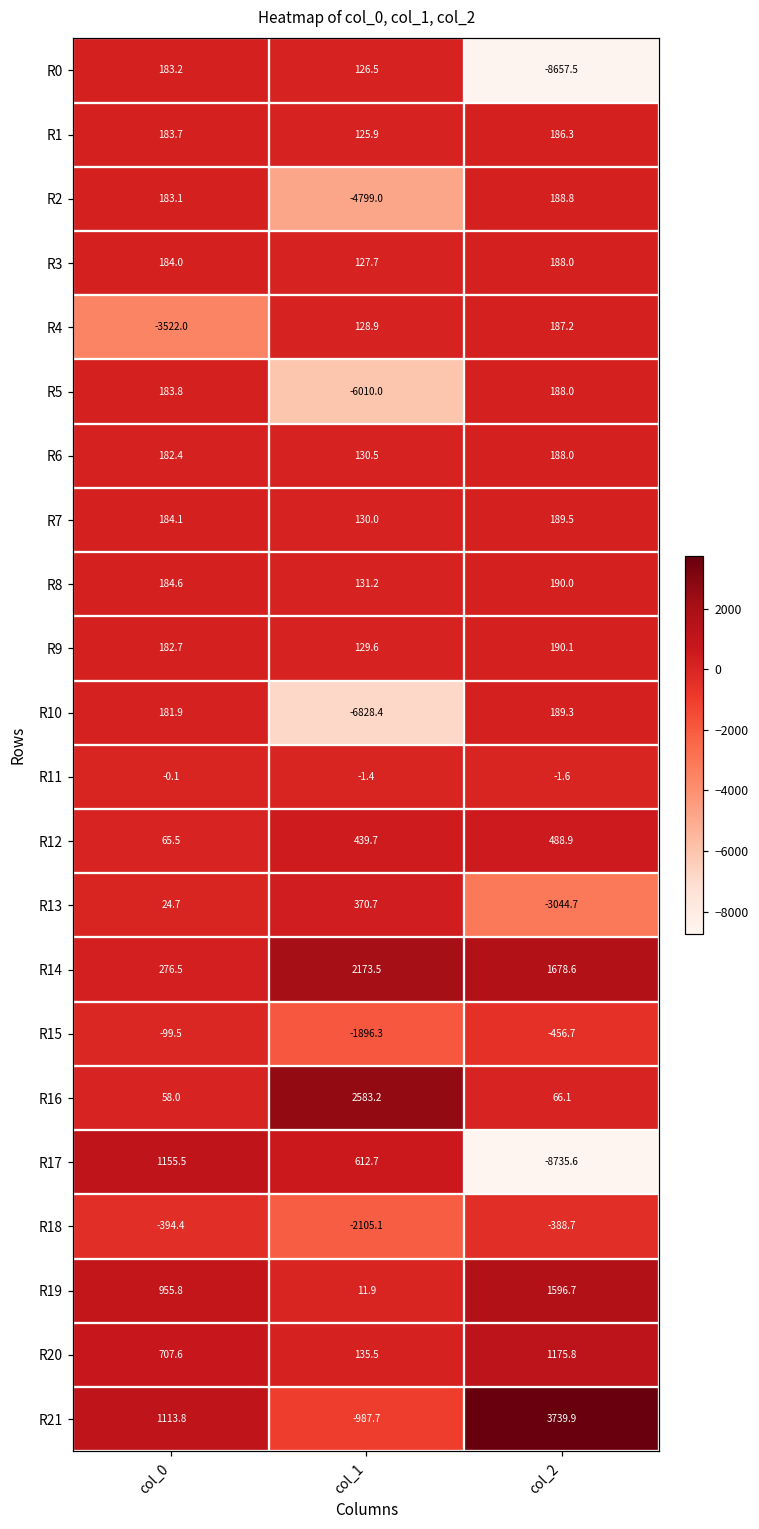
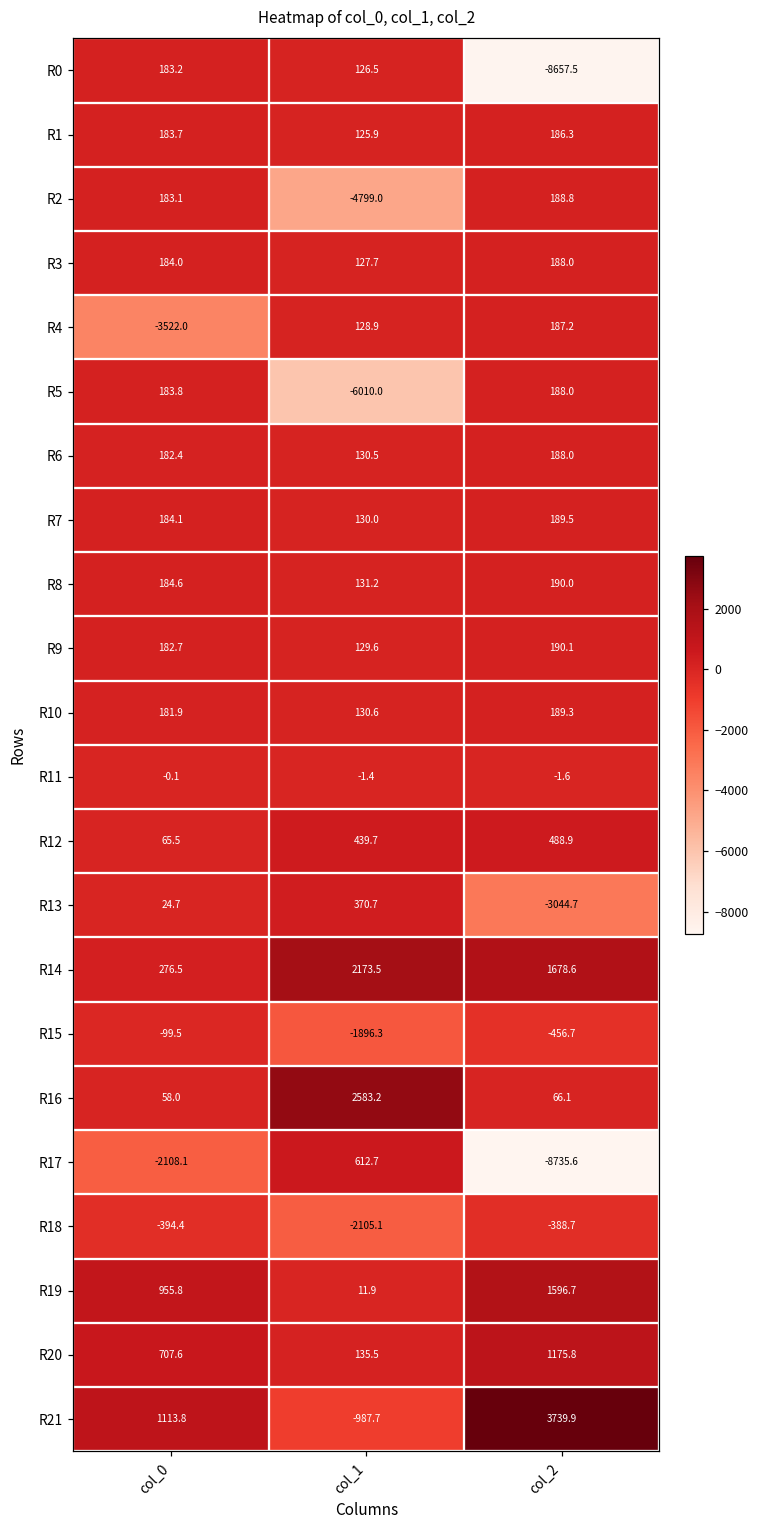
R10, col_1: -6828.4 -> 130.6
R17, col_0: 1155.5 -> -2108.1
